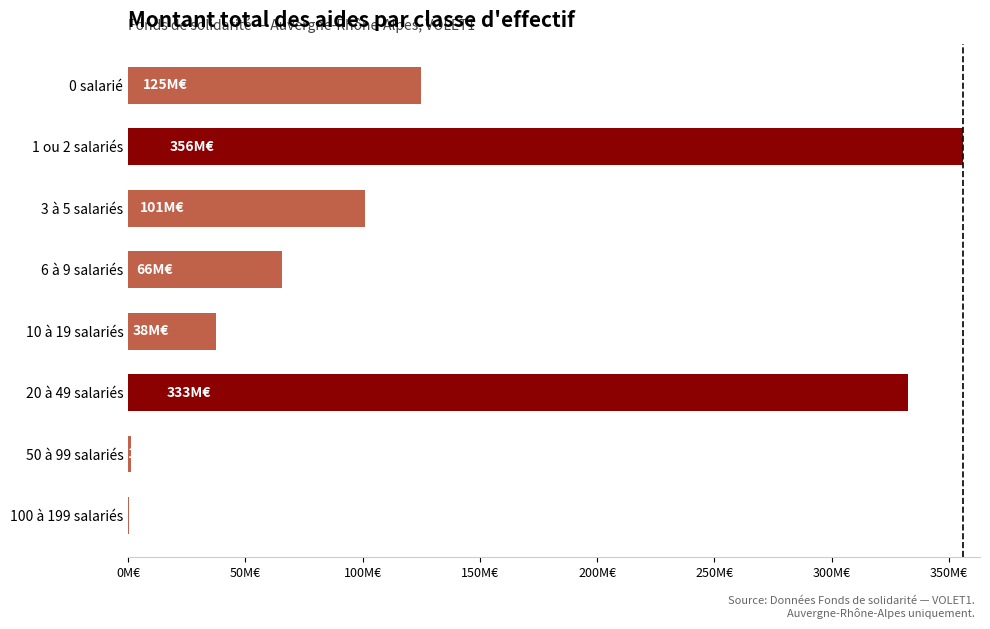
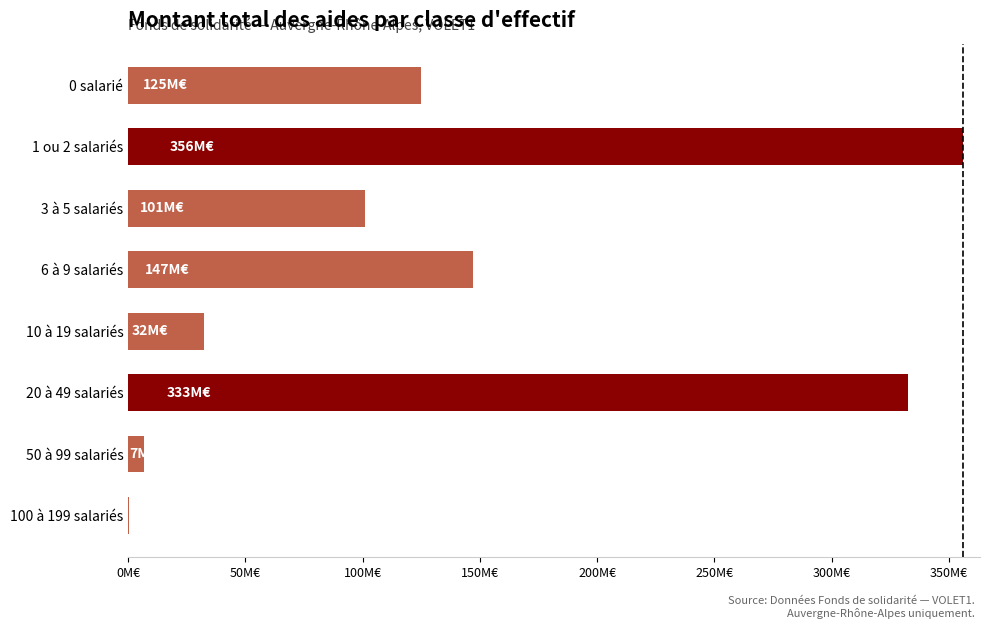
6 à 9 salariés: 66M€ -> 147M€
10 à 19 salariés: 38M€ -> 32M€
50 à 99 salariés: 1M€ -> 7M€
